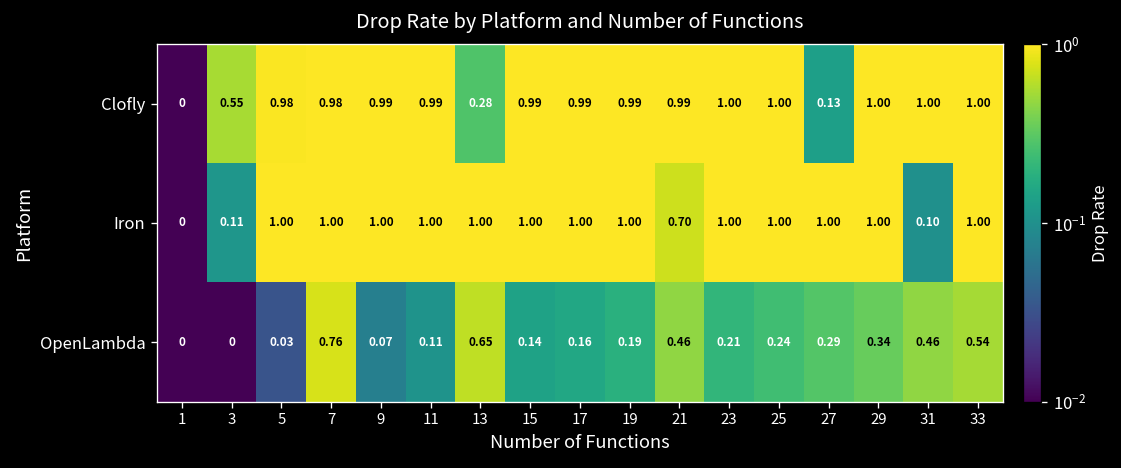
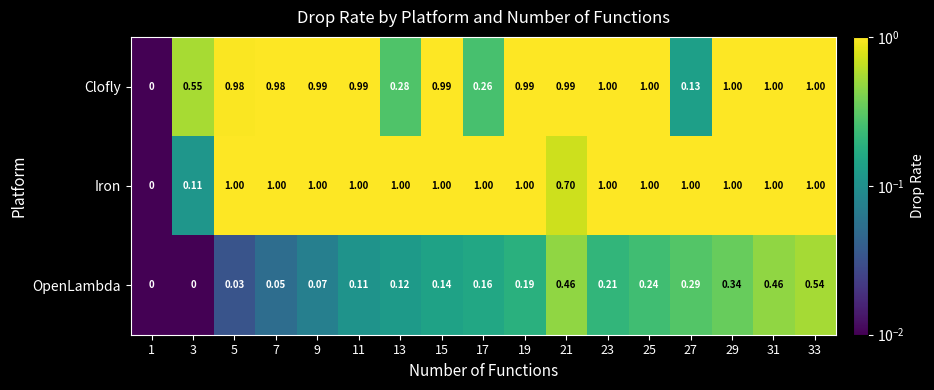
Clofly, 17: 0.99 -> 0.26
Iron, 31: 0.10 -> 1.00
OpenLambda, 7: 0.76 -> 0.05
OpenLambda, 13: 0.65 -> 0.12
